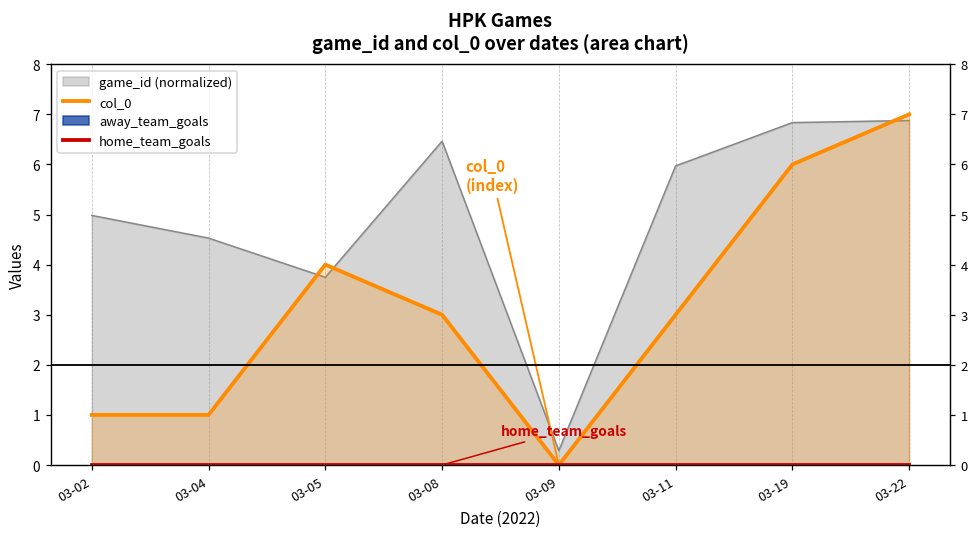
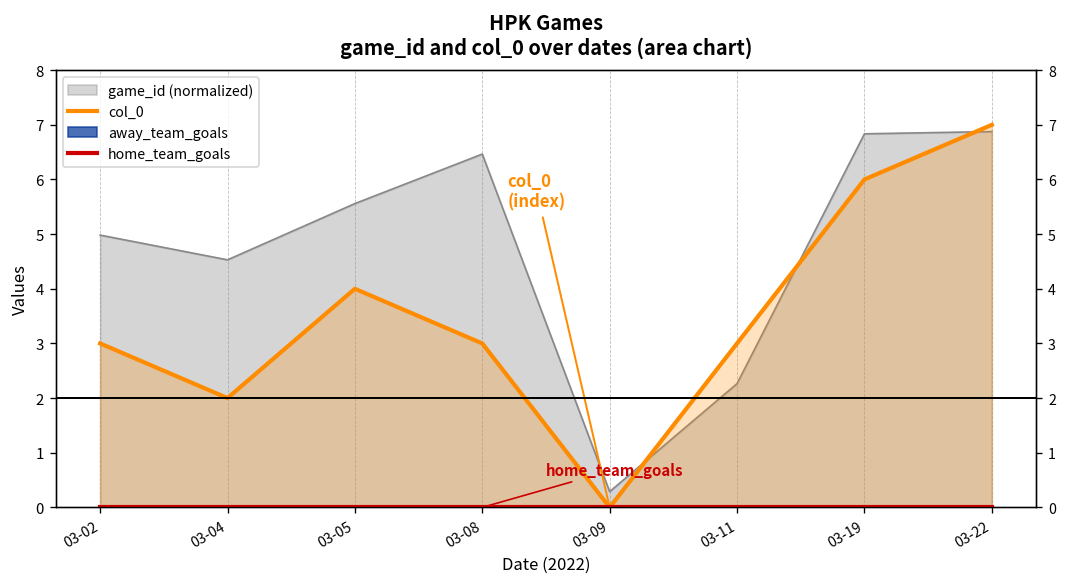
col_0, 03-02: 1 -> 3
col_0, 03-04: 1 -> 2
game_id (normalized), 03-05: 3.7 -> 5.6
game_id (normalized), 03-11: 6.0 -> 2.3
